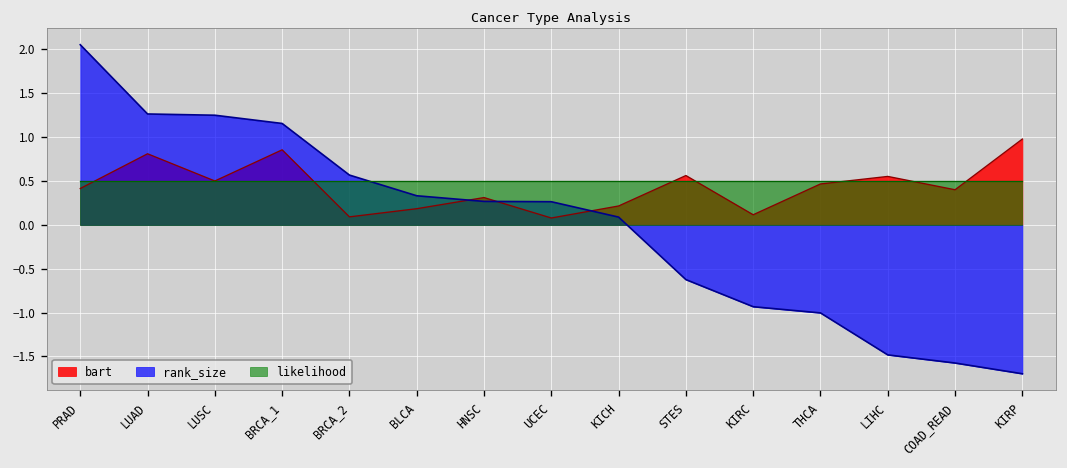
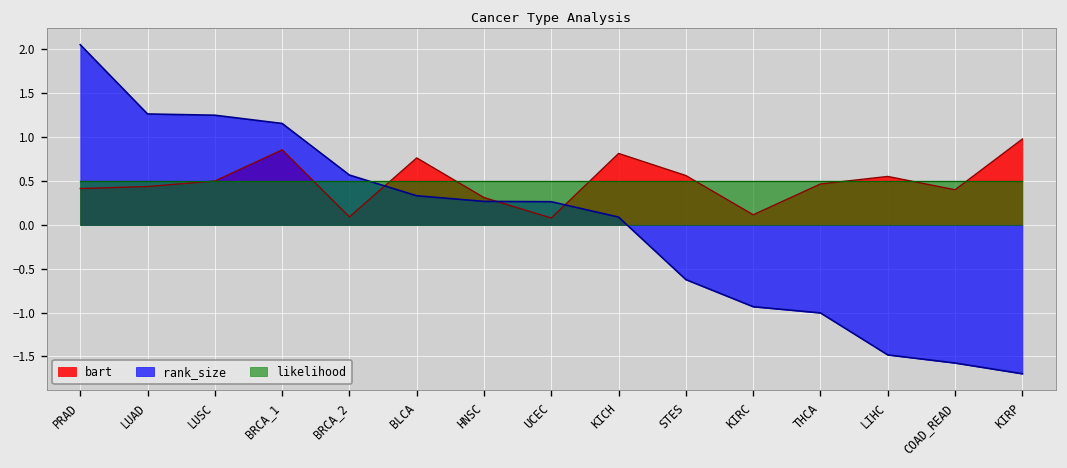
bart, LUAD: 0.8 -> 0.4
bart, BLCA: 0.2 -> 0.8
bart, KICH: 0.2 -> 0.8
